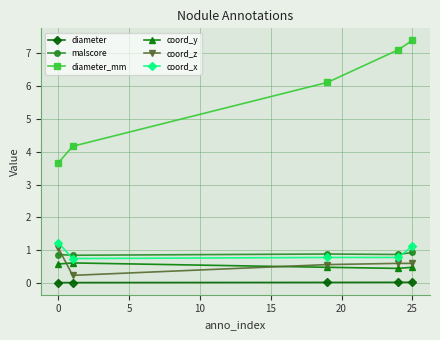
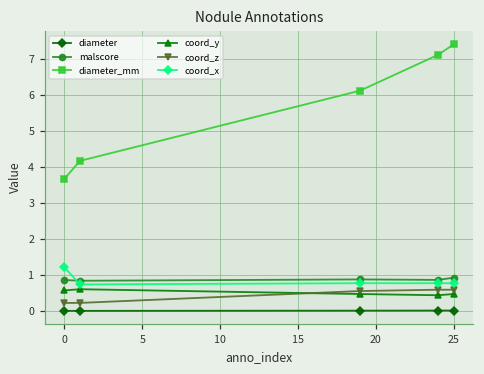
coord_z, 0: 1.1 -> 0.2
coord_x, 25: 1.1 -> 0.8
